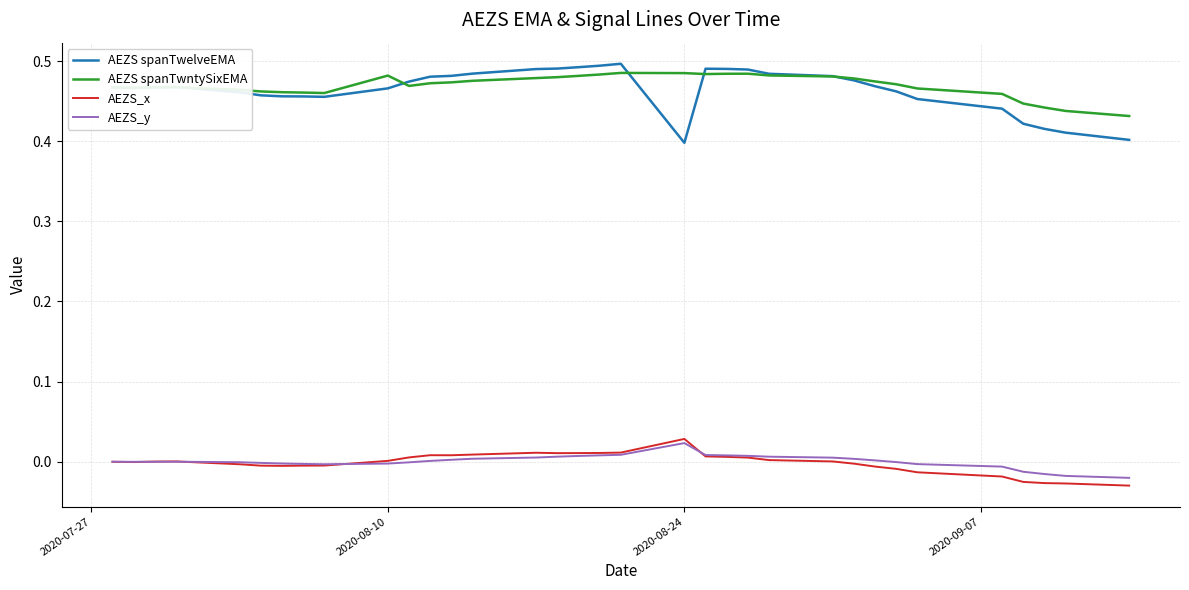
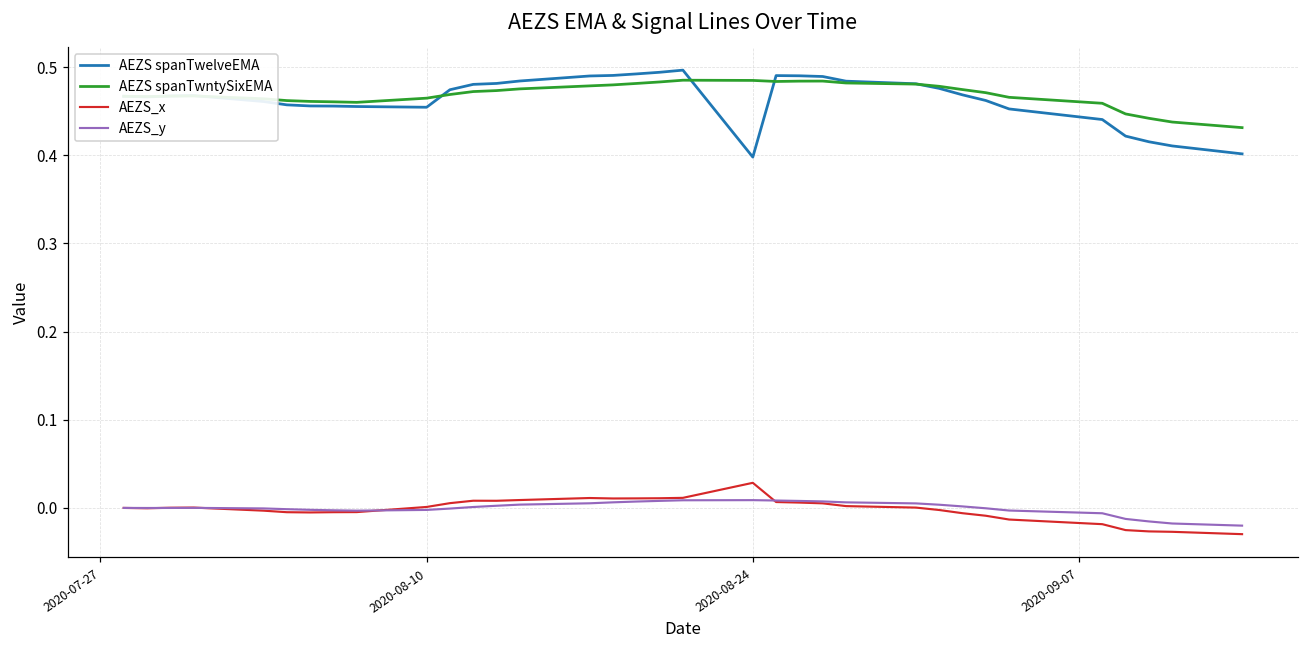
AEZS spanTwelveEMA, 2020-08-10: 0.47 -> 0.45
AEZS spanTwntySixEMA, 2020-08-10: 0.48 -> 0.46
AEZS_y, 2020-08-24: 0.02 -> 0.01
